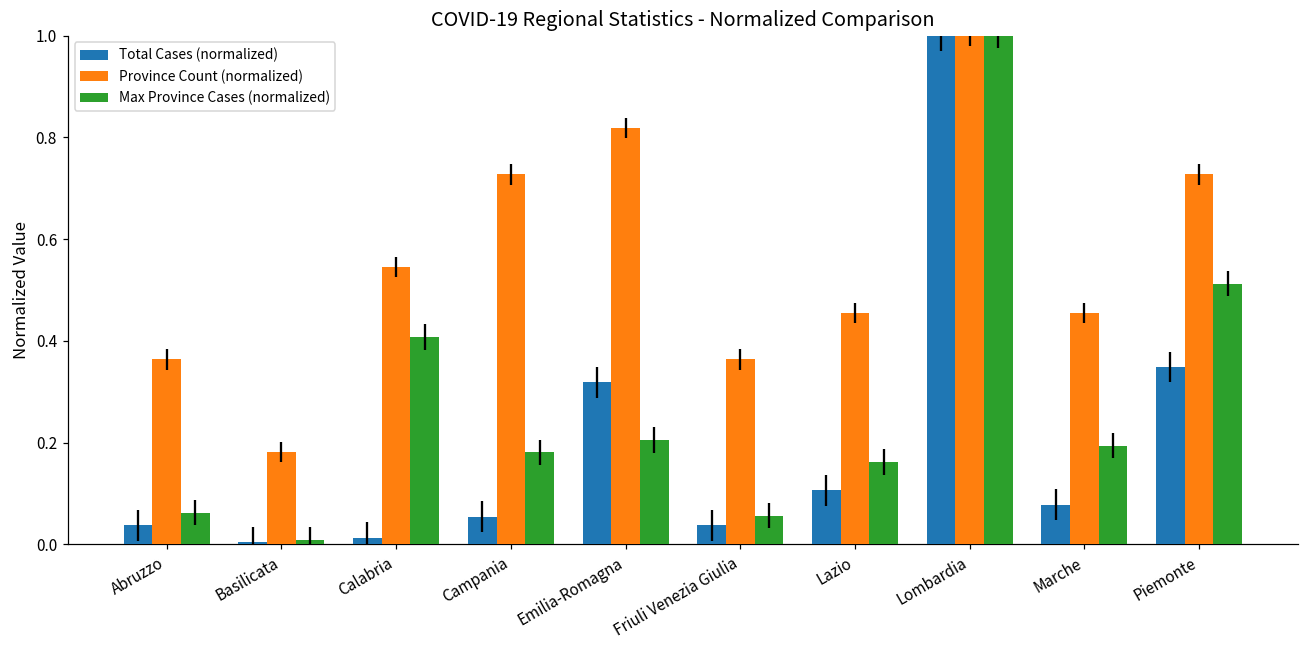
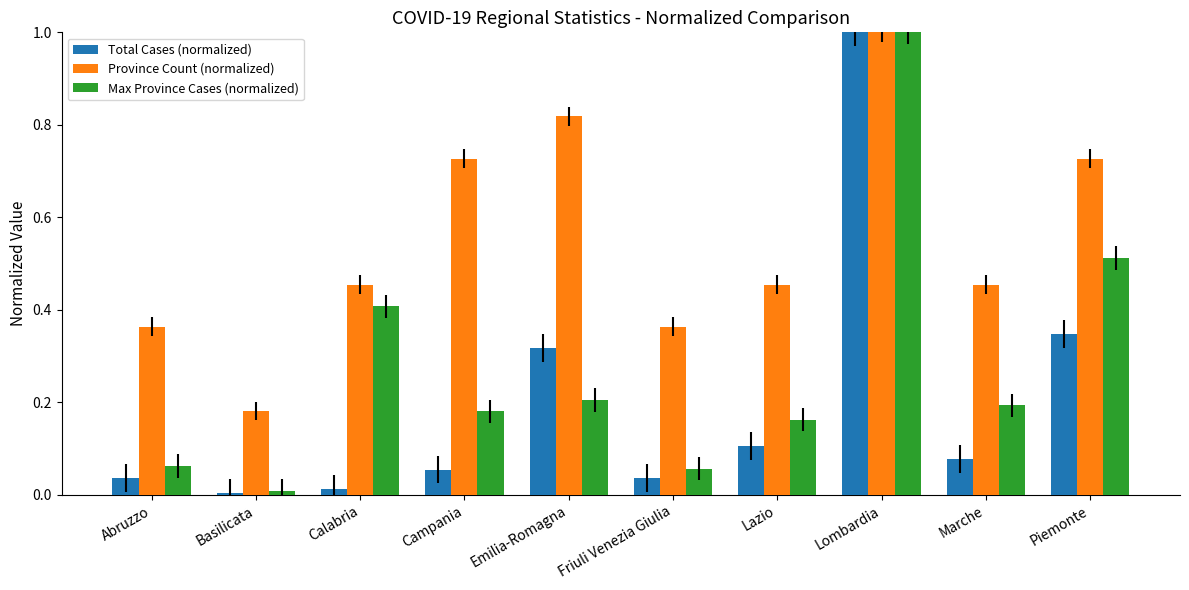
Province Count (normalized), Calabria: 0.55 -> 0.45
